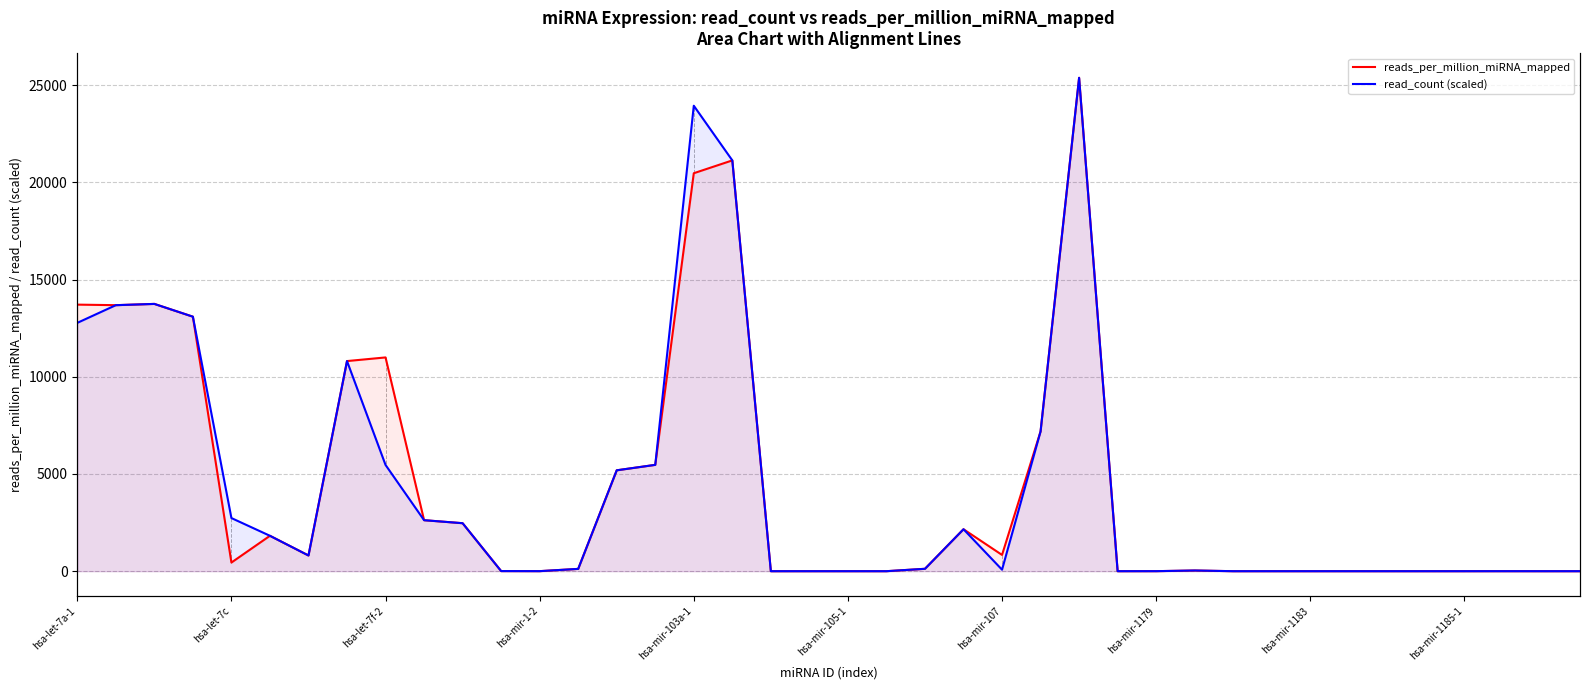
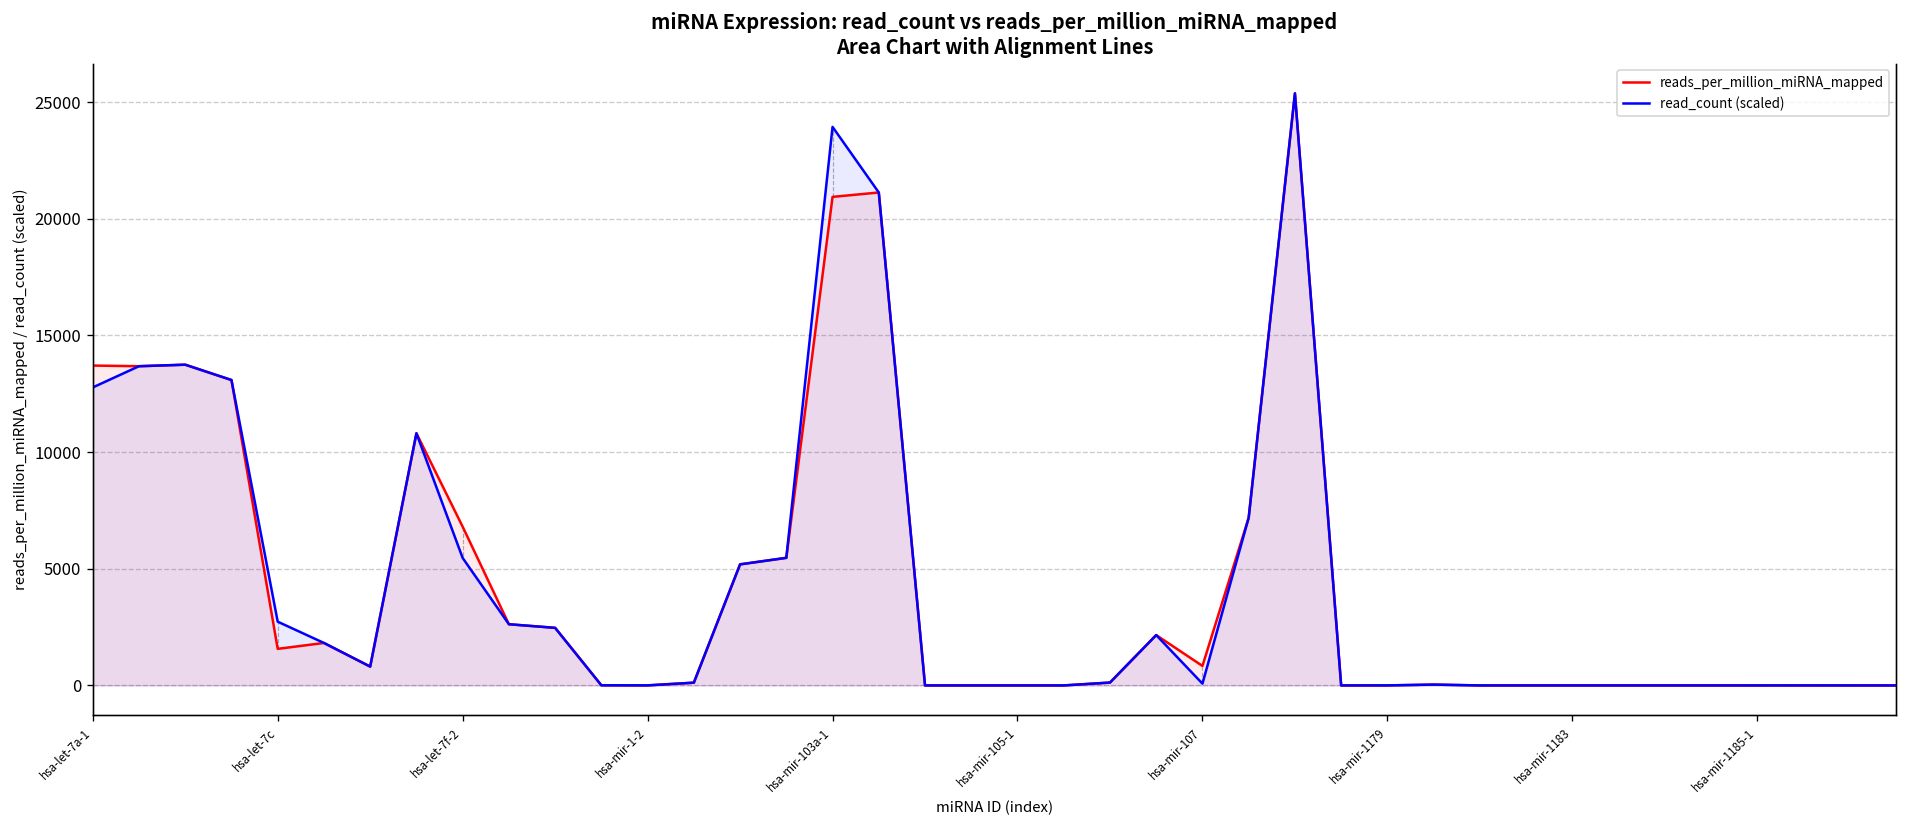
reads_per_million_miRNA_mapped, hsa-let-7c: 400 -> 1600
reads_per_million_miRNA_mapped, hsa-let-7f-2: 11000 -> 6800
reads_per_million_miRNA_mapped, hsa-mir-103a-1: 20500 -> 20900
